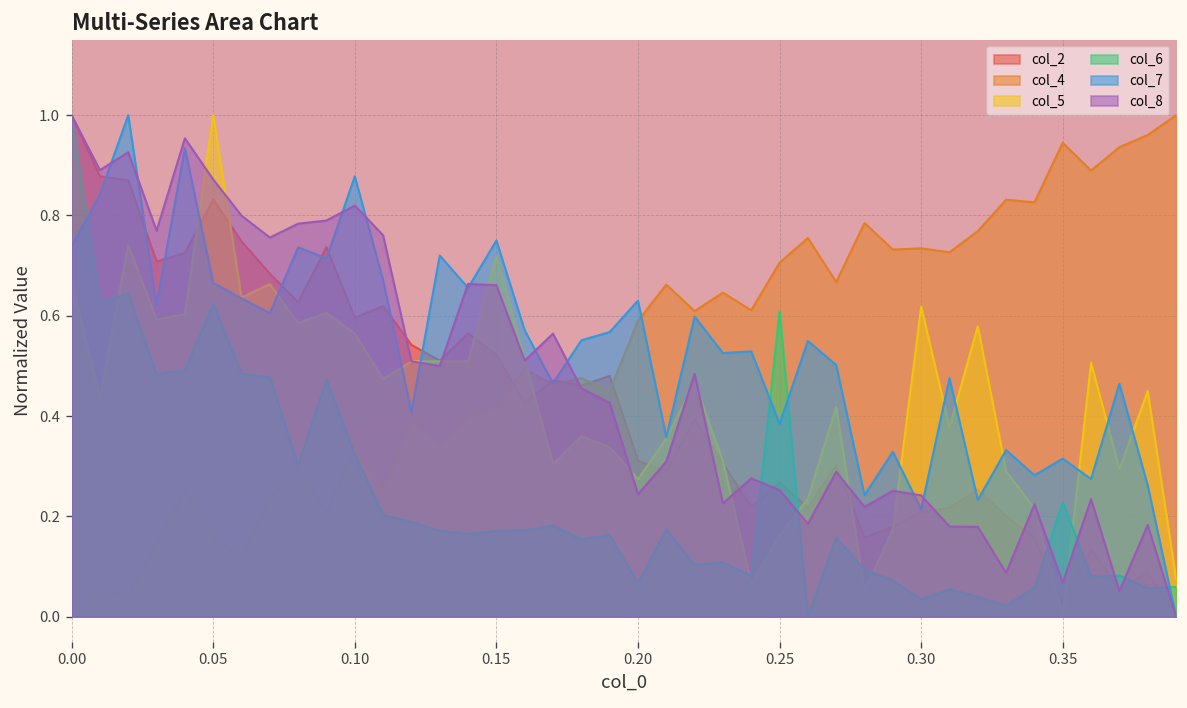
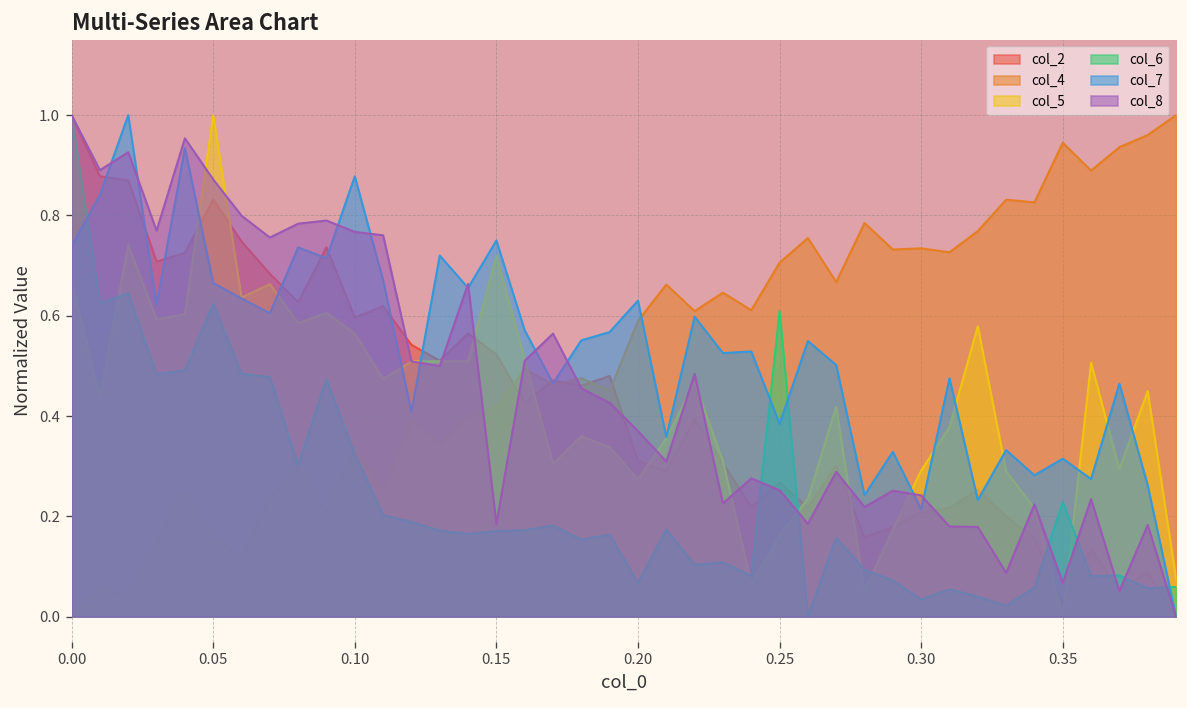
col_8, 0.10: 0.82 -> 0.77
col_8, 0.15: 0.66 -> 0.18
col_8, 0.20: 0.24 -> 0.37
col_5, 0.30: 0.62 -> 0.29
